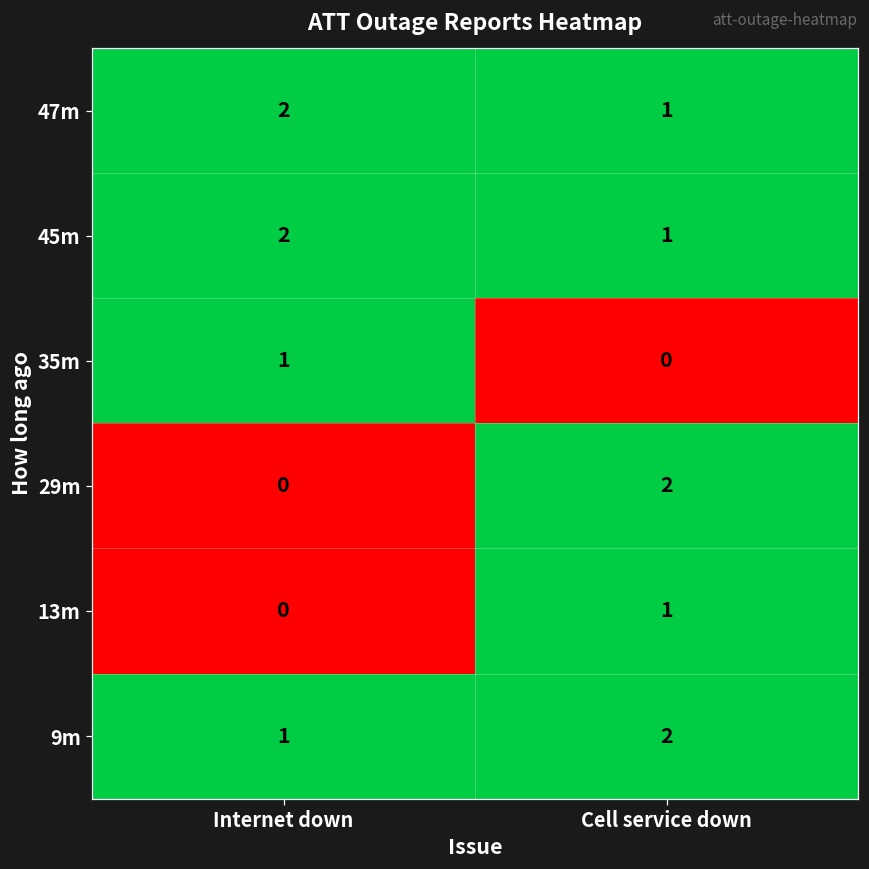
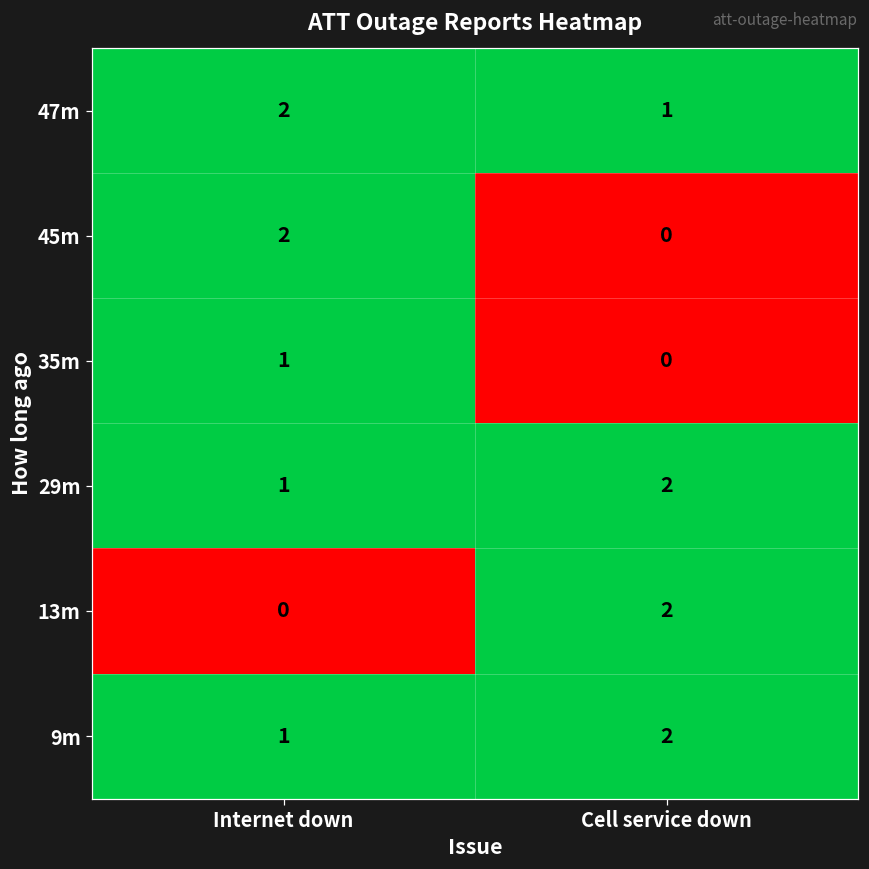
45m, Cell service down: 1 -> 0
29m, Internet down: 0 -> 1
13m, Cell service down: 1 -> 2
